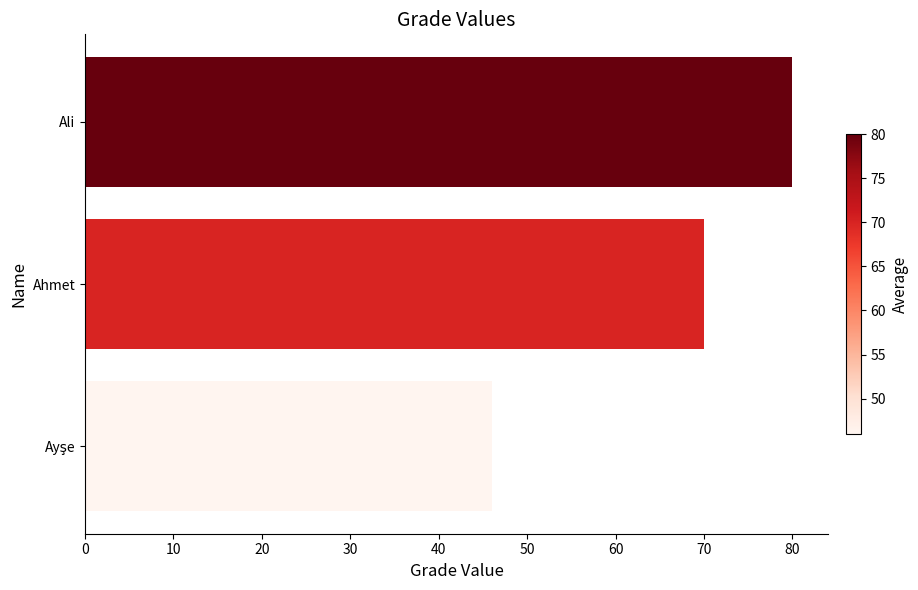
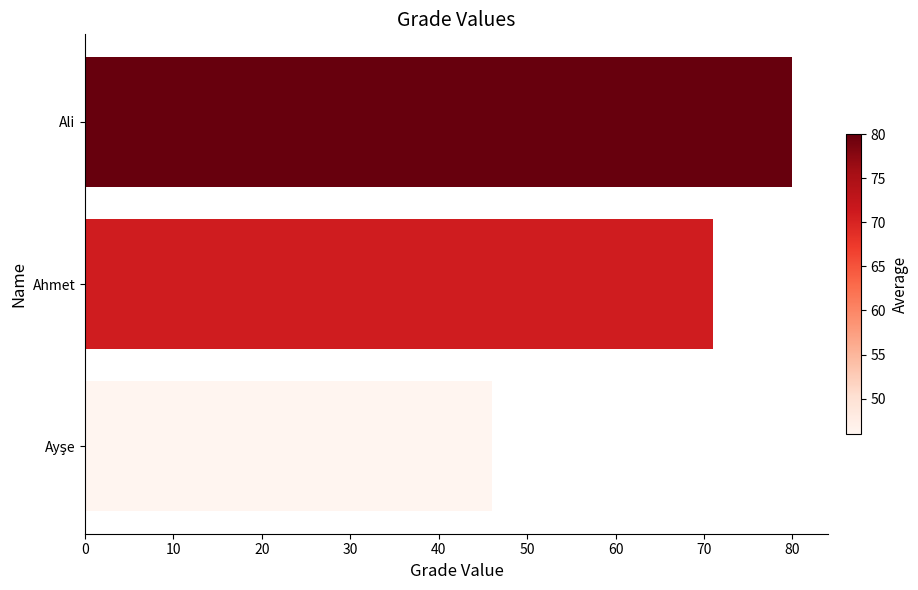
Ahmet: 70 -> 71
